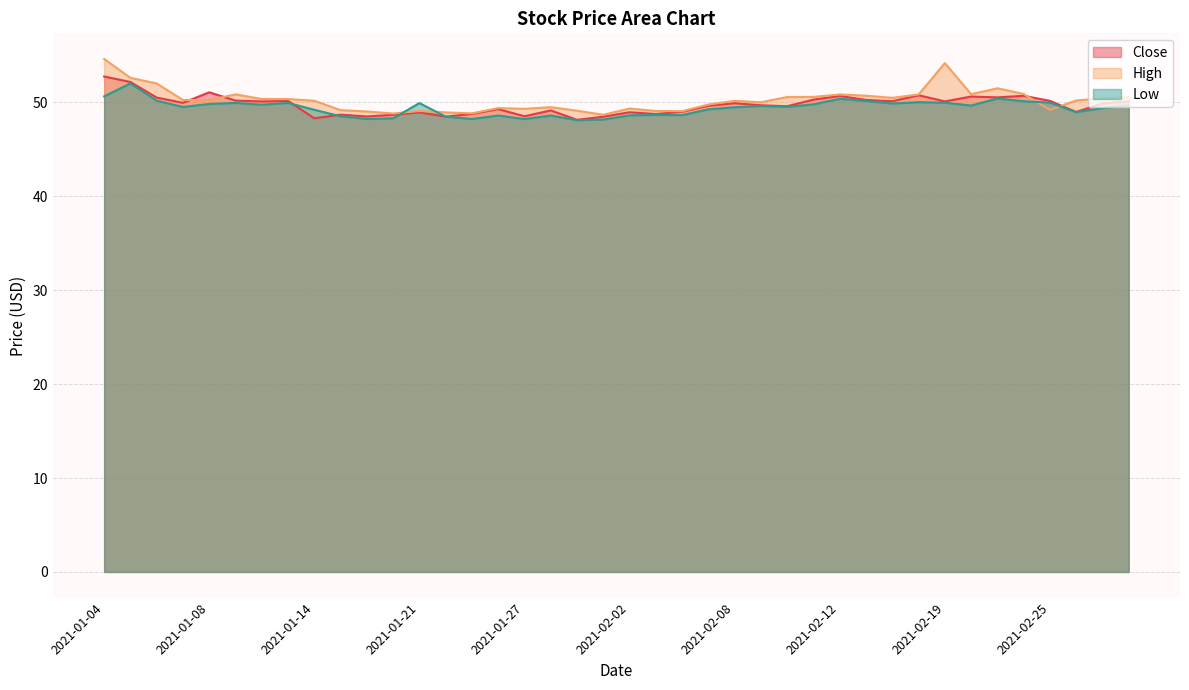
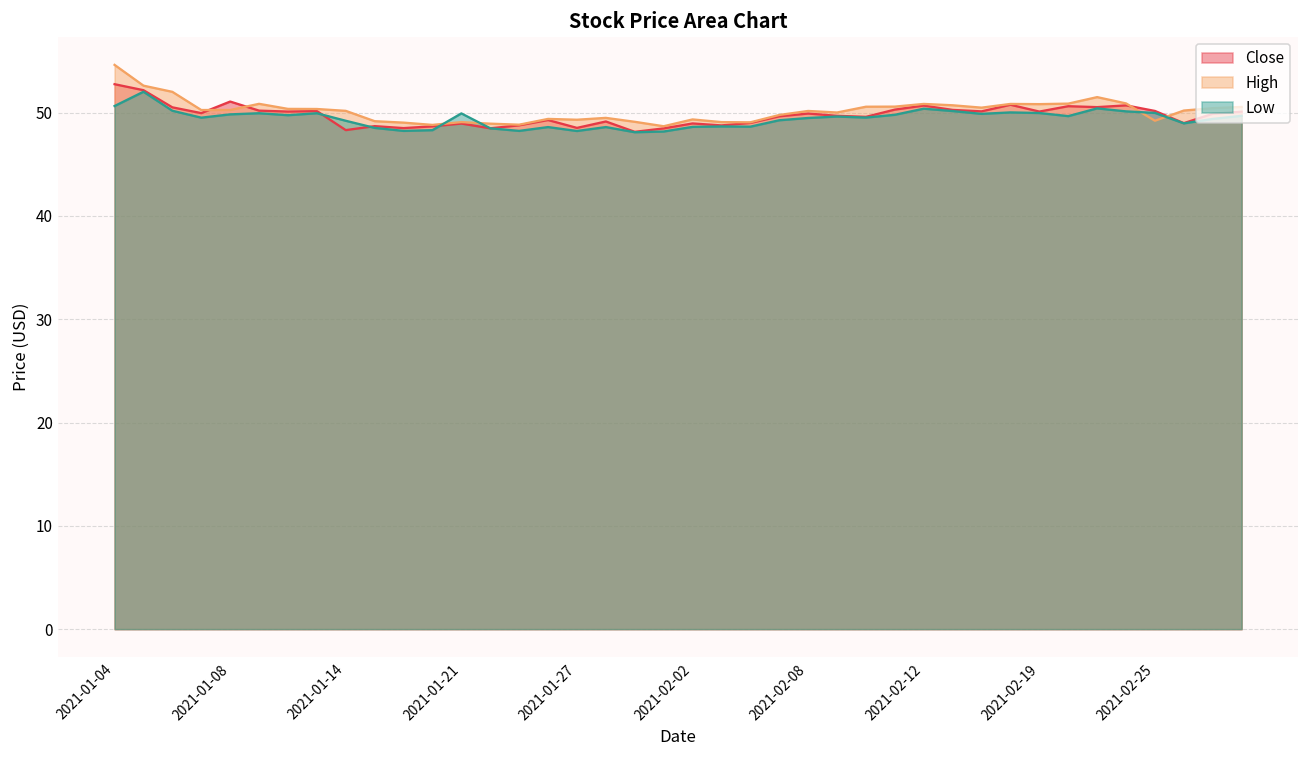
High, 2021-02-19: 54 -> 51
